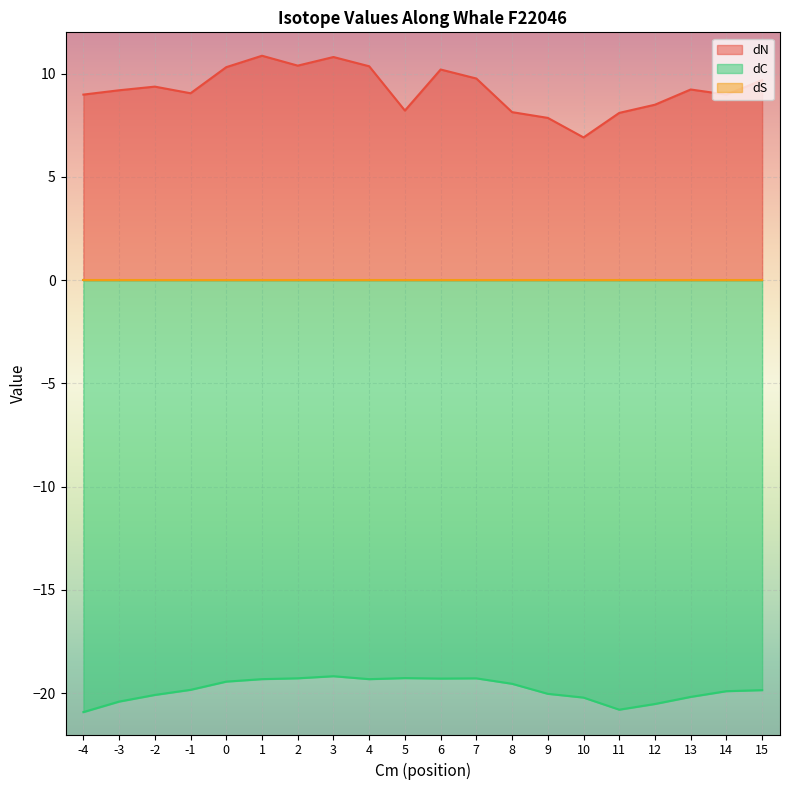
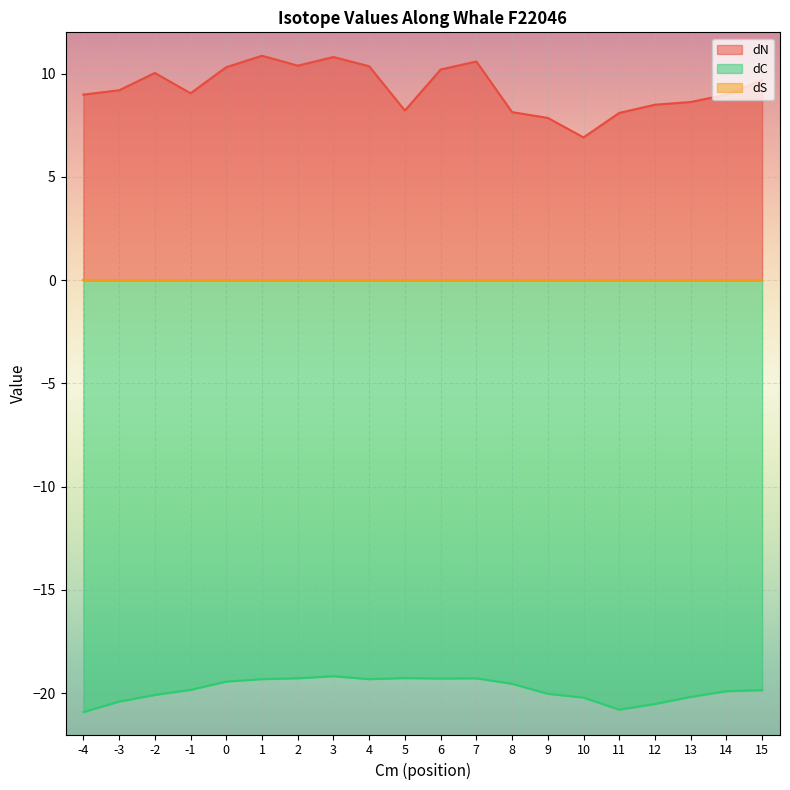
dN, -2: 9.4 -> 10.0
dN, 7: 9.8 -> 10.6
dN, 13: 9.2 -> 8.6
